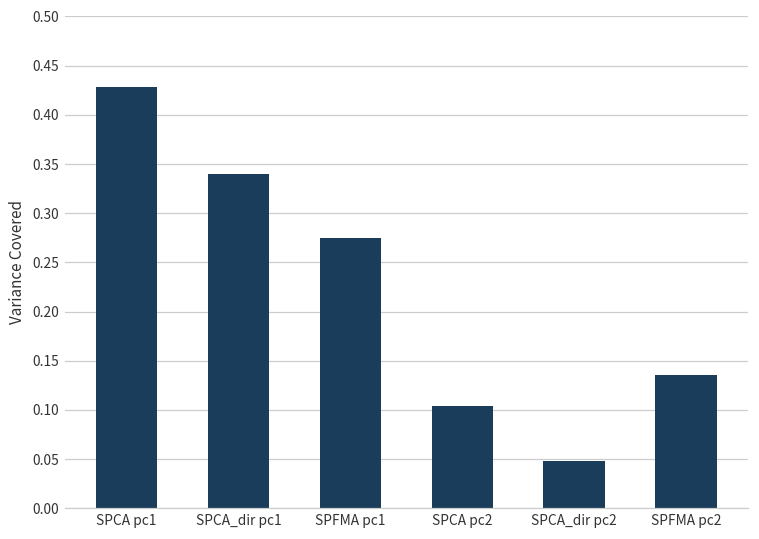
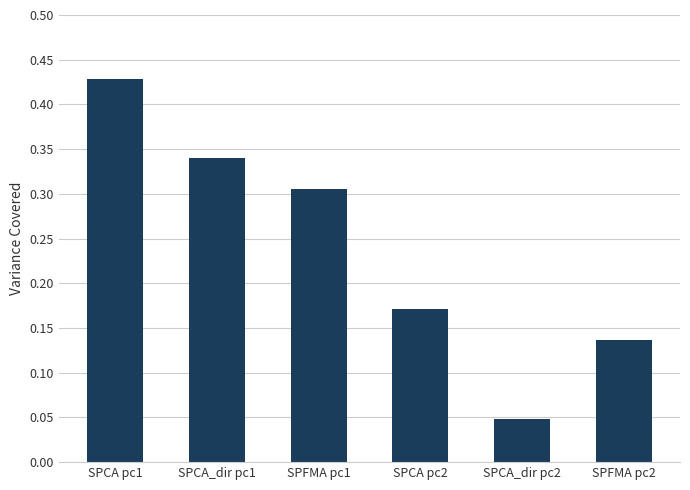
SPFMA pc1: 0.28 -> 0.31
SPCA pc2: 0.10 -> 0.17
